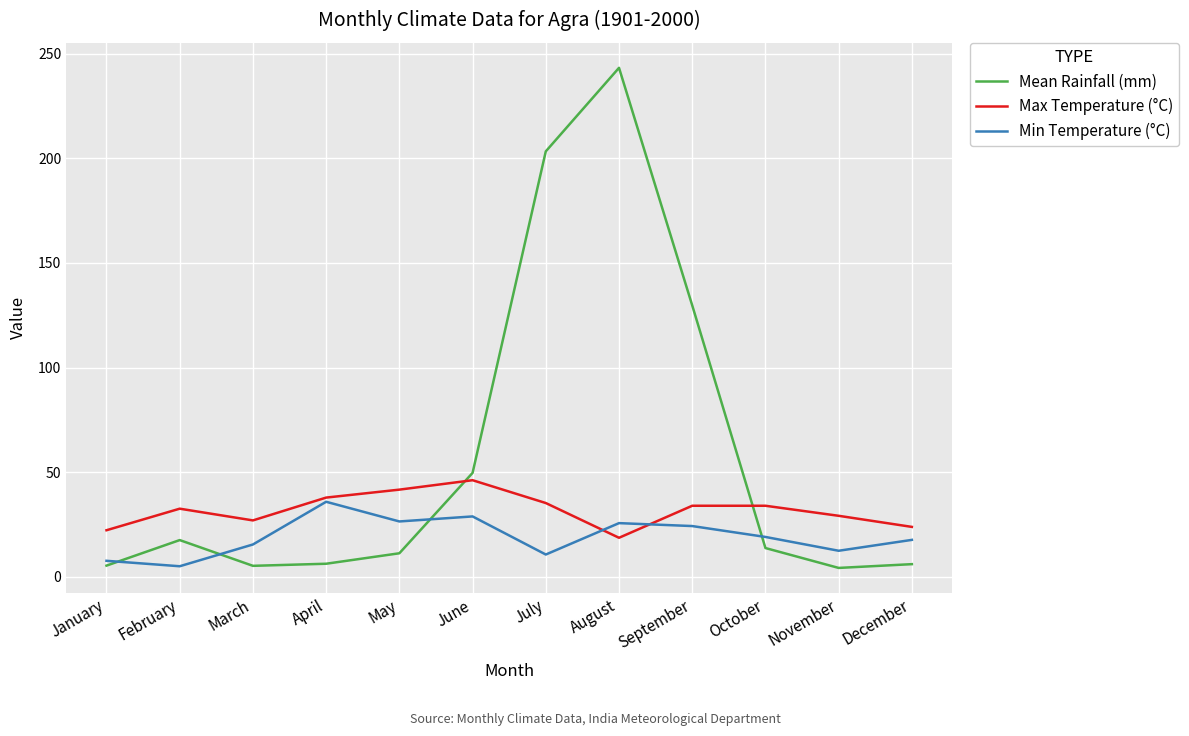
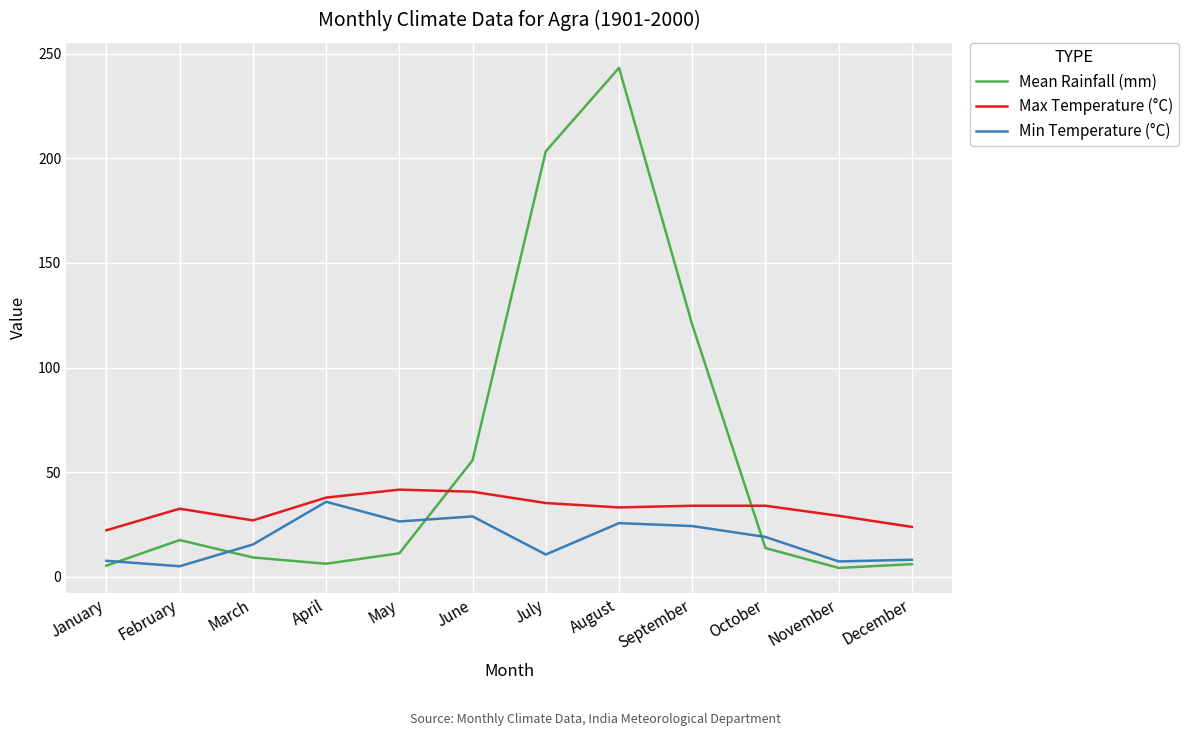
Mean Rainfall (mm), March: 5 -> 9
Mean Rainfall (mm), June: 50 -> 56
Max Temperature (°C), June: 46 -> 41
Max Temperature (°C), August: 19 -> 33
Mean Rainfall (mm), September: 130 -> 121
Min Temperature (°C), November: 13 -> 7
Min Temperature (°C), December: 18 -> 8
